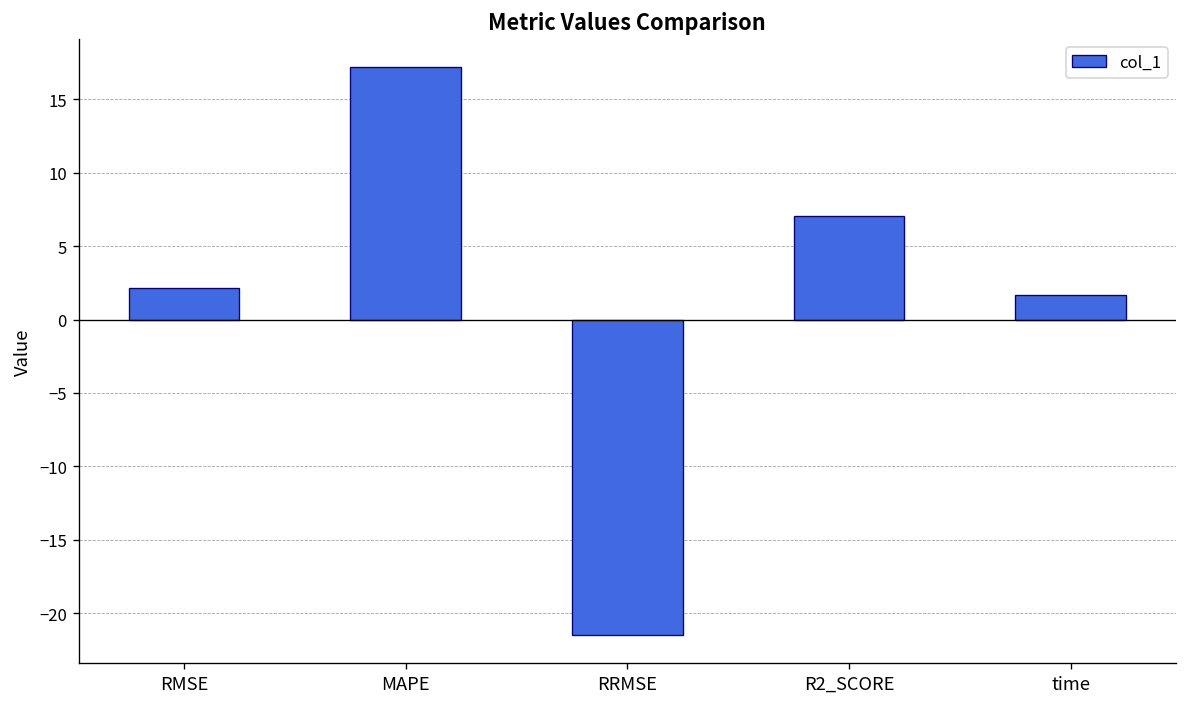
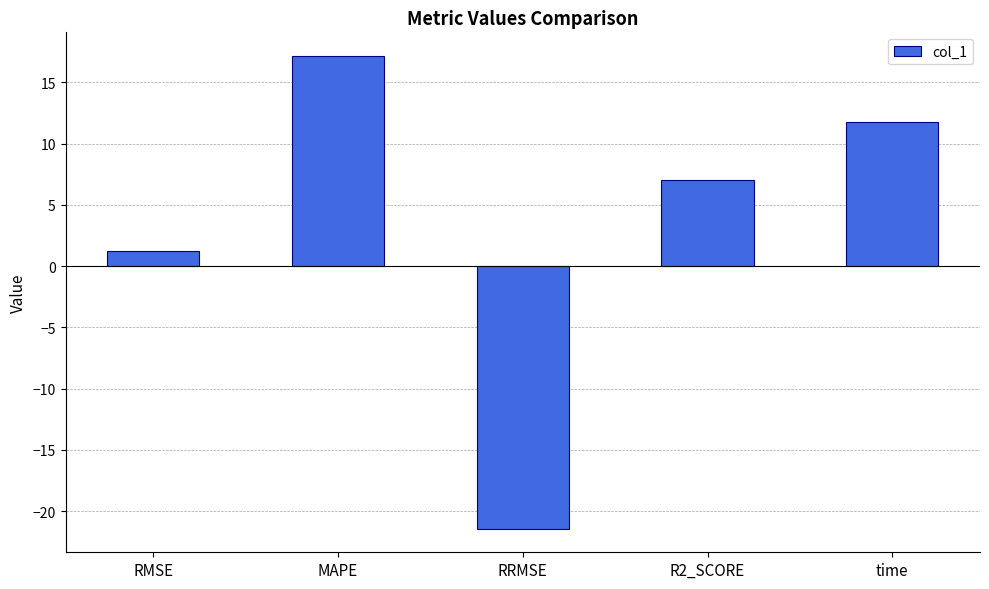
RMSE: 2.2 -> 1.2
time: 1.6 -> 11.8
